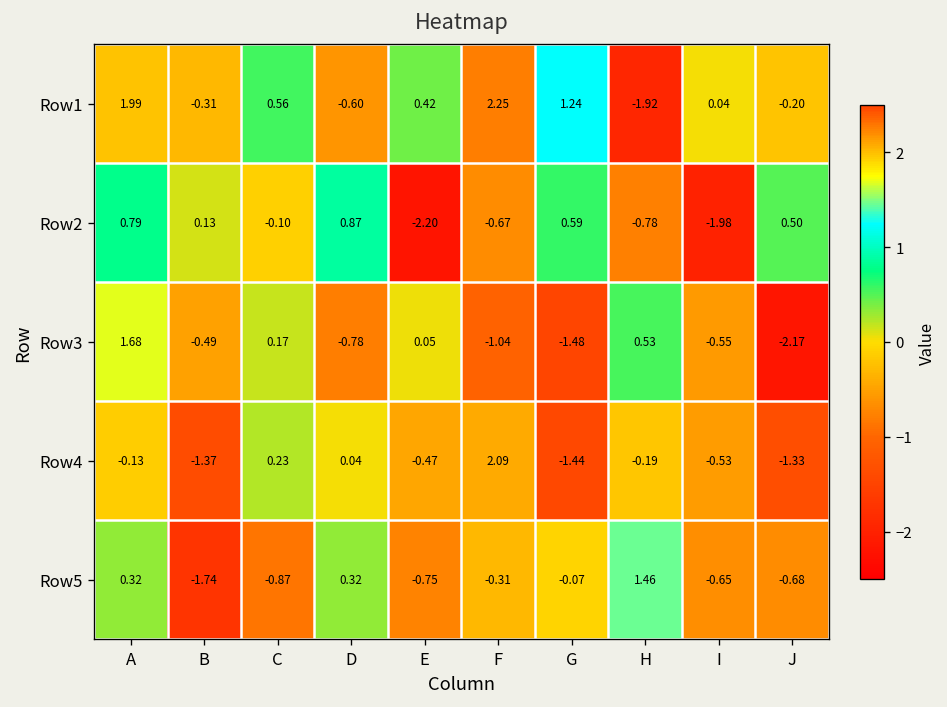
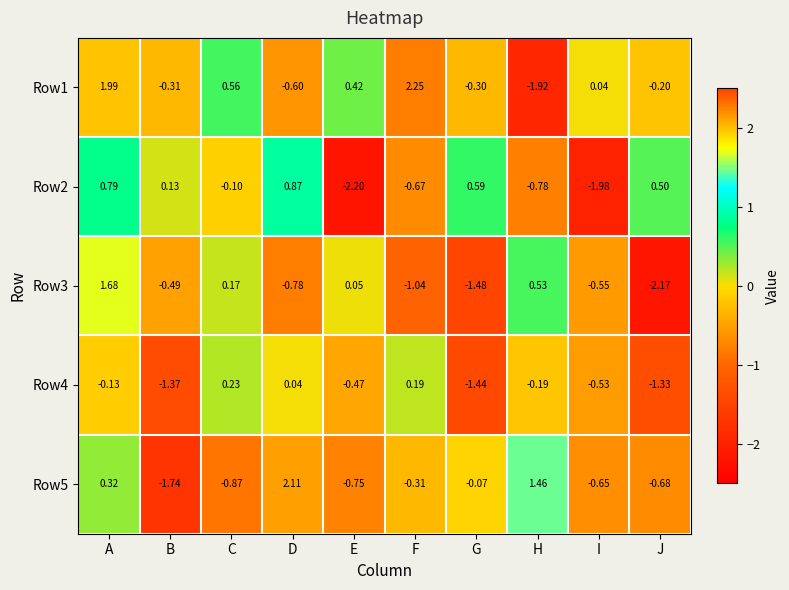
Row1, G: 1.24 -> -0.30
Row4, F: 2.09 -> 0.19
Row5, D: 0.32 -> 2.11
